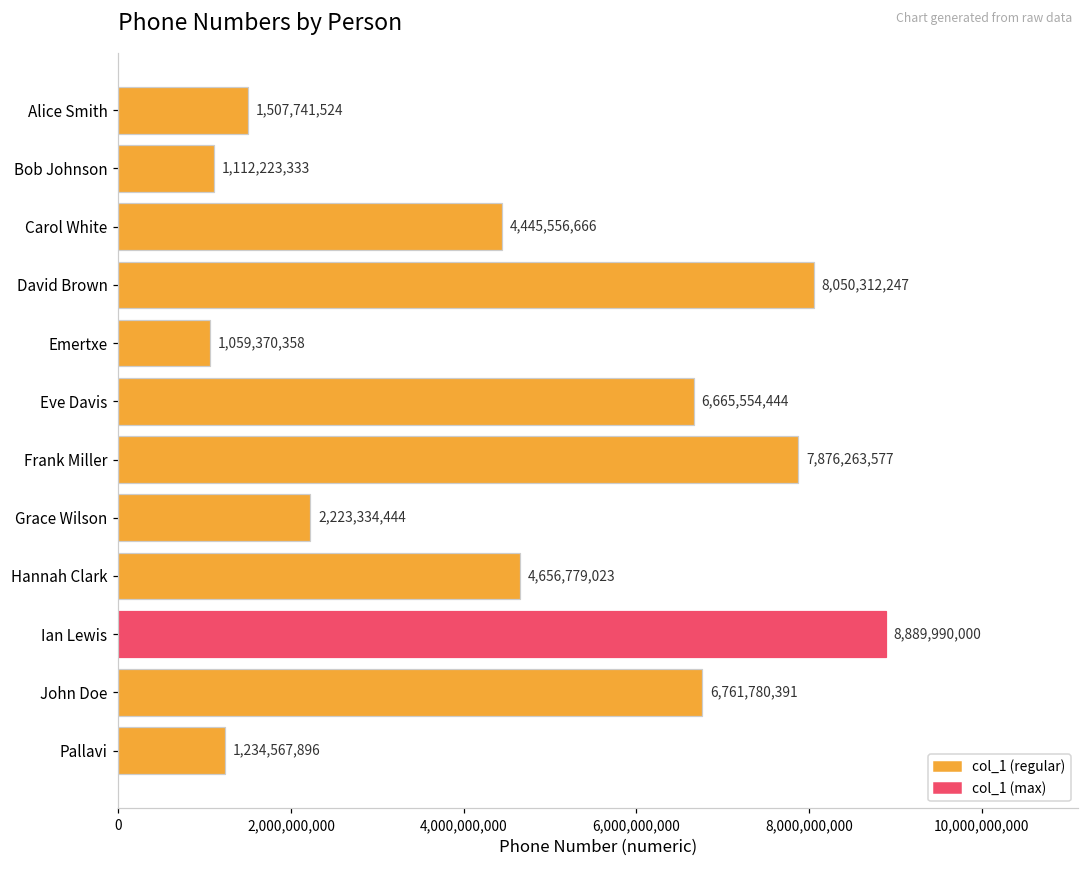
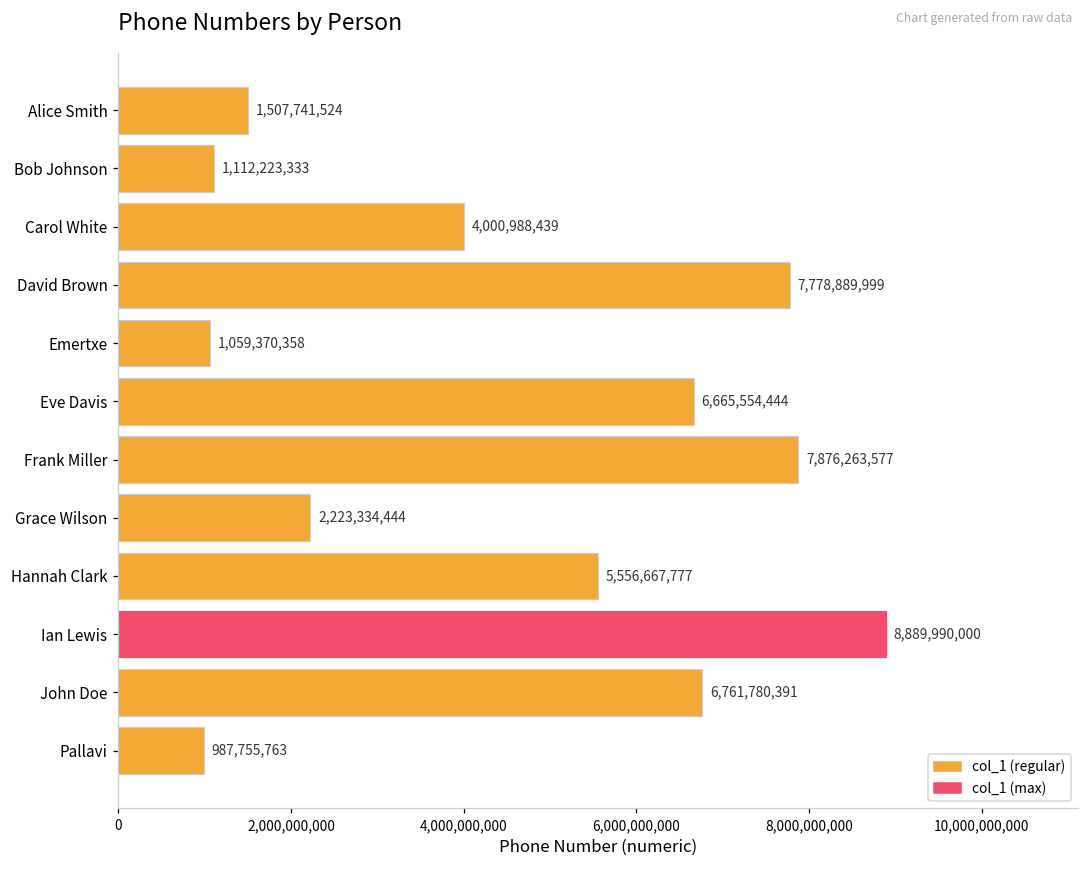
Carol White: 4,445,556,666 -> 4,000,988,439
David Brown: 8,050,312,247 -> 7,778,889,999
Hannah Clark: 4,656,779,023 -> 5,556,667,777
Pallavi: 1,234,567,896 -> 987,755,763
